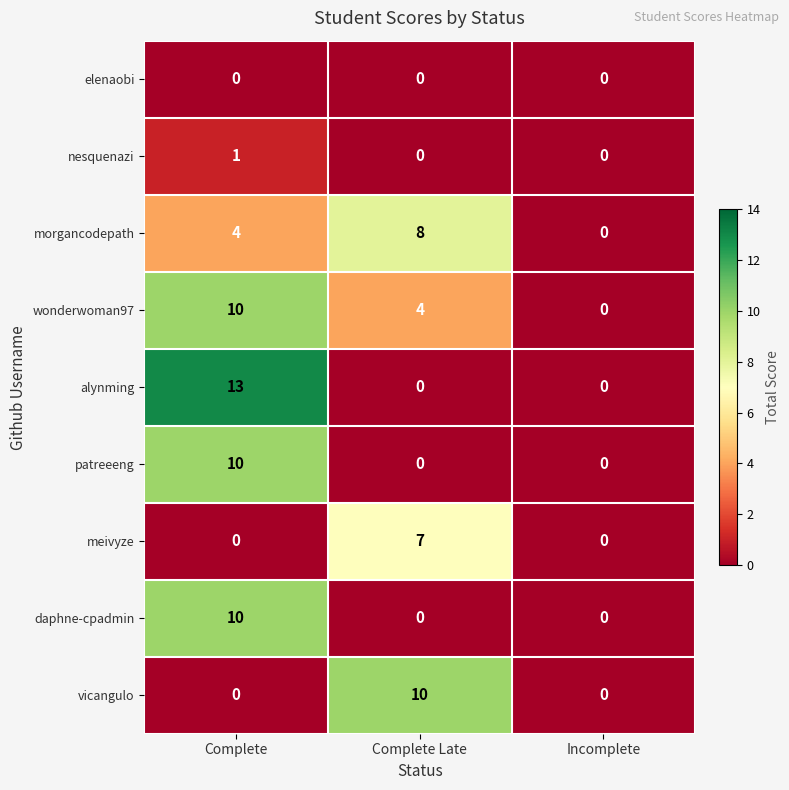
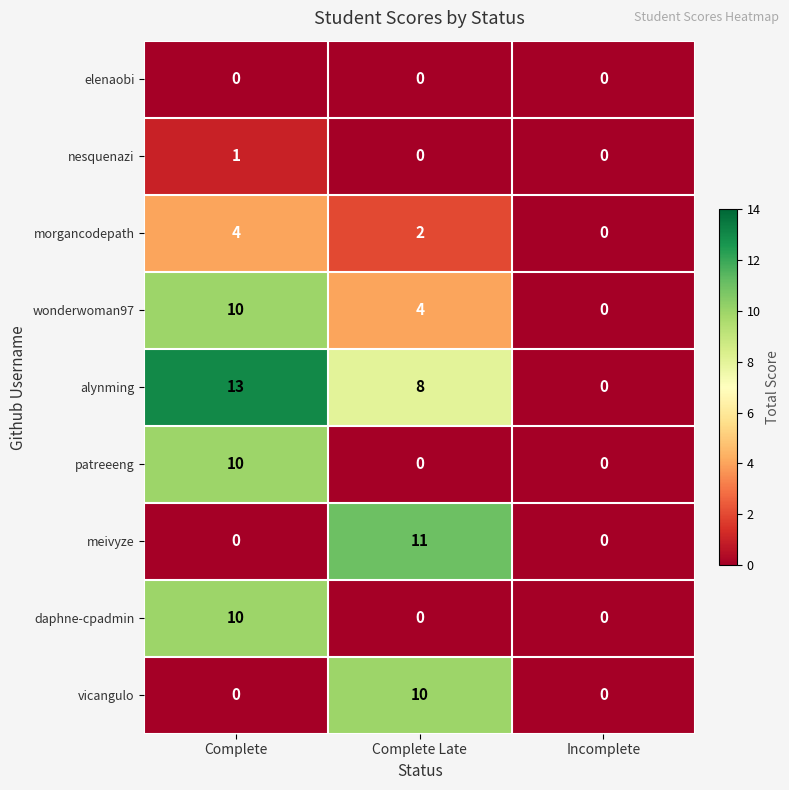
morgancodepath, Complete Late: 8 -> 2
alynming, Complete Late: 0 -> 8
meivyze, Complete Late: 7 -> 11
